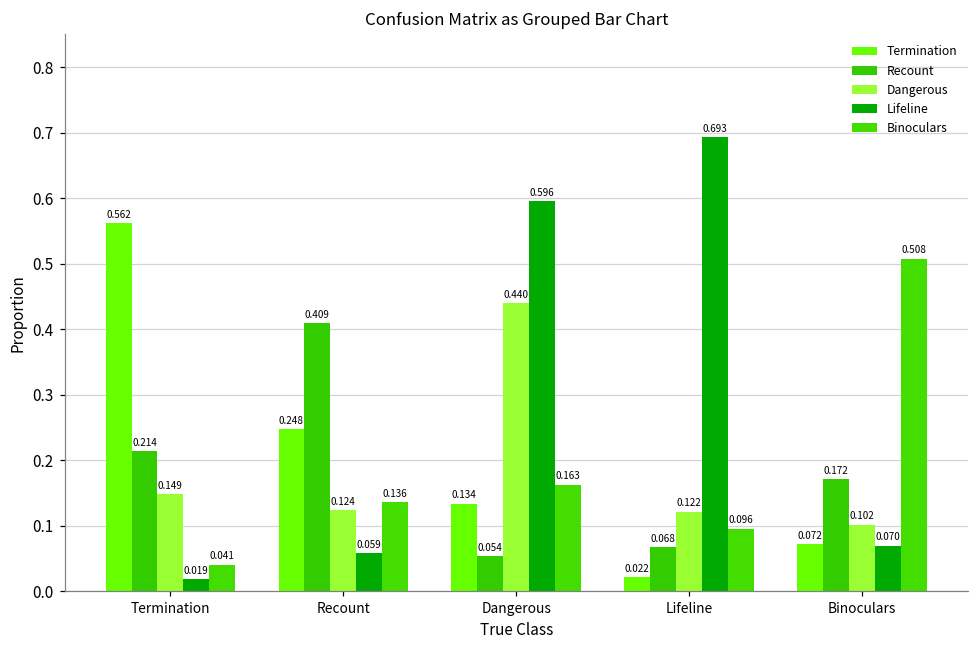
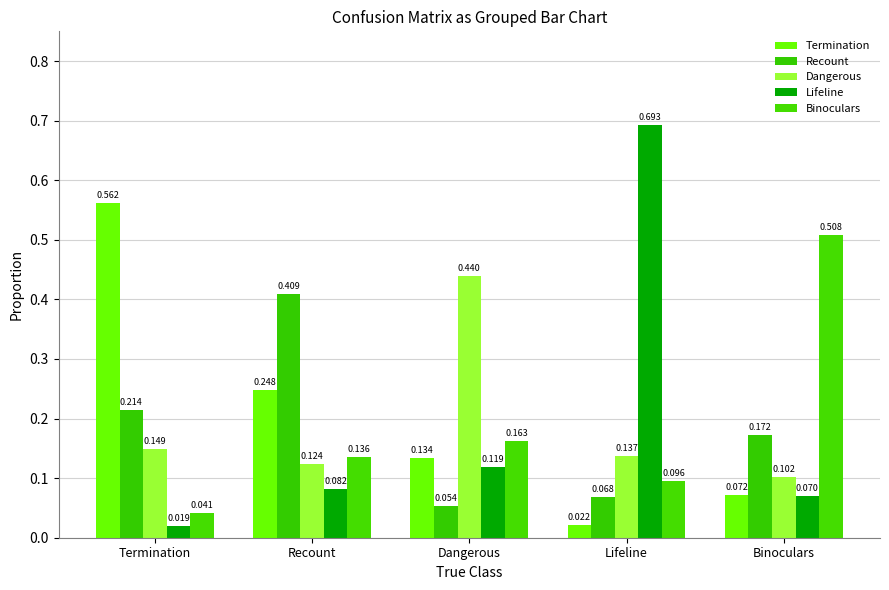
Lifeline, Recount: 0.059 -> 0.082
Lifeline, Dangerous: 0.596 -> 0.119
Dangerous, Lifeline: 0.122 -> 0.137
